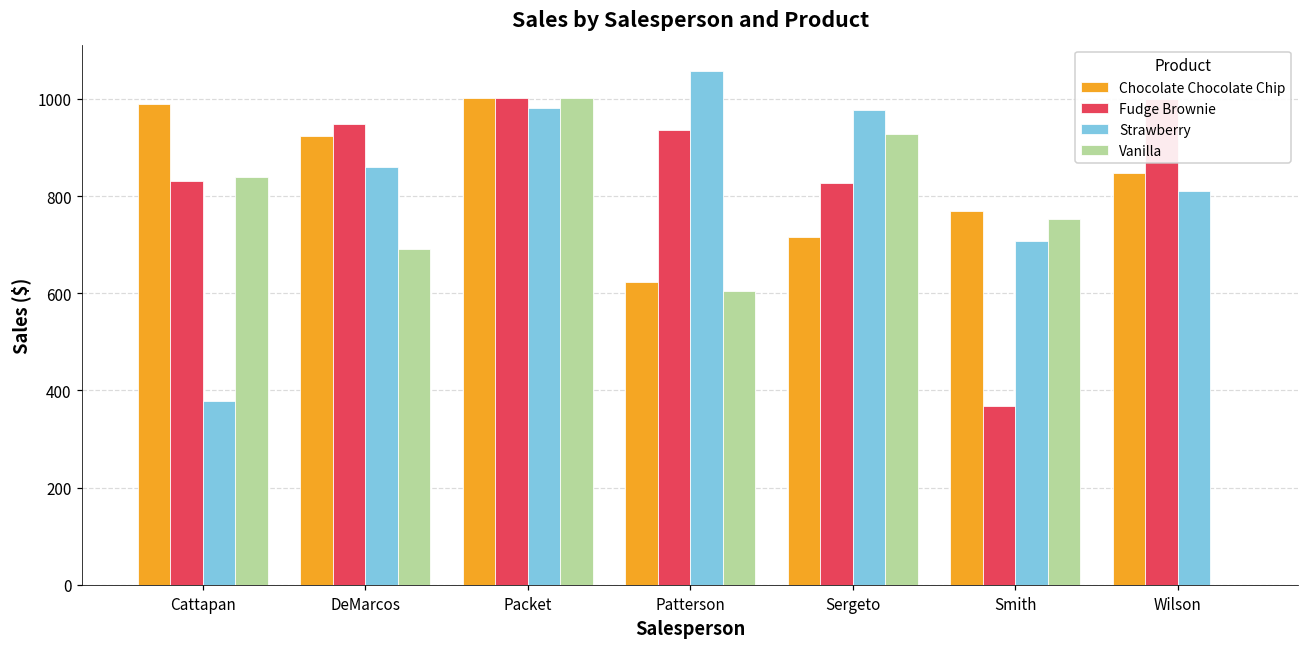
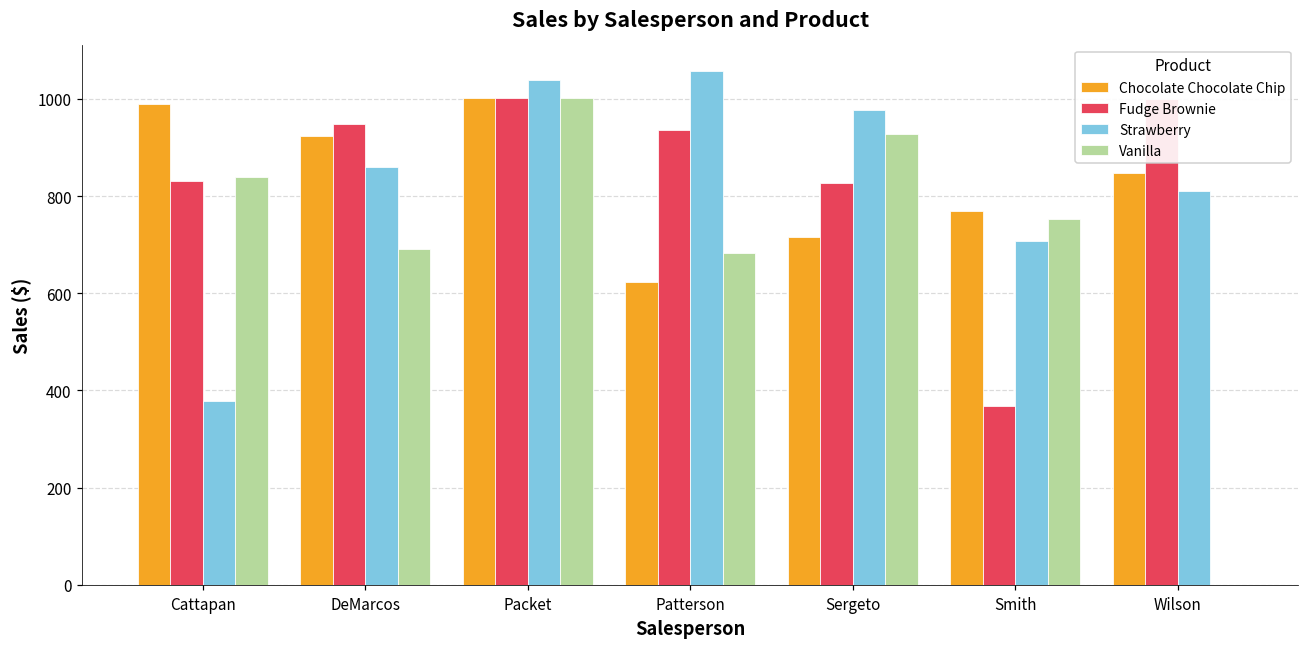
Strawberry, Packet: 980 -> 1040
Vanilla, Patterson: 610 -> 680
